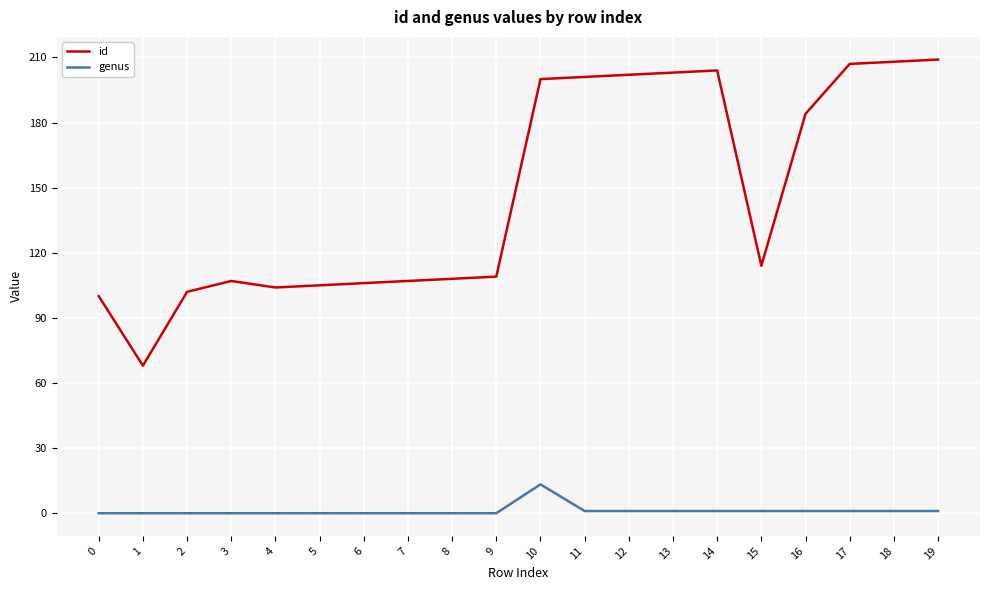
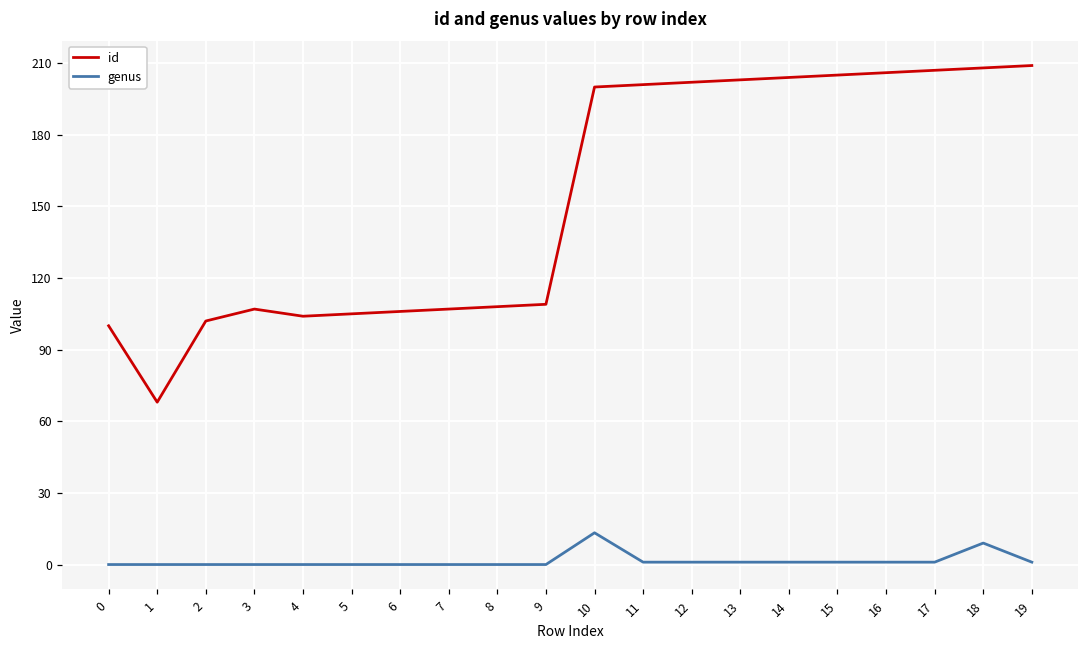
id, 15: 114 -> 205
id, 16: 184 -> 206
genus, 18: 1 -> 9
